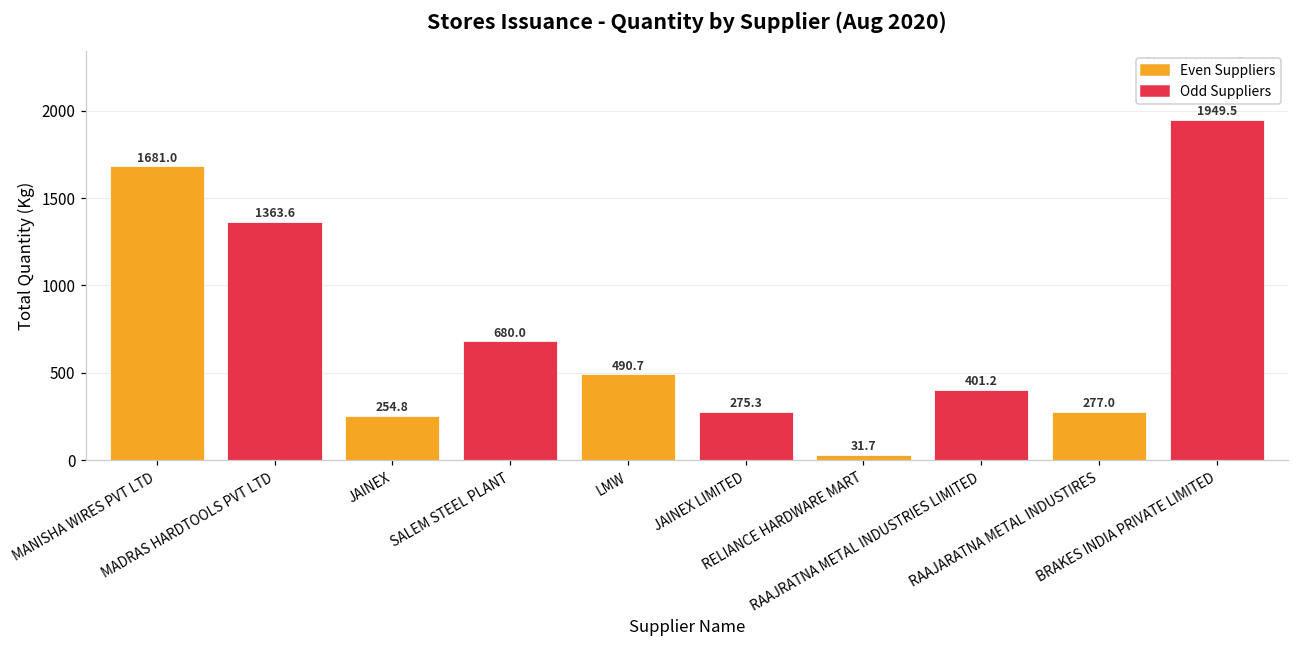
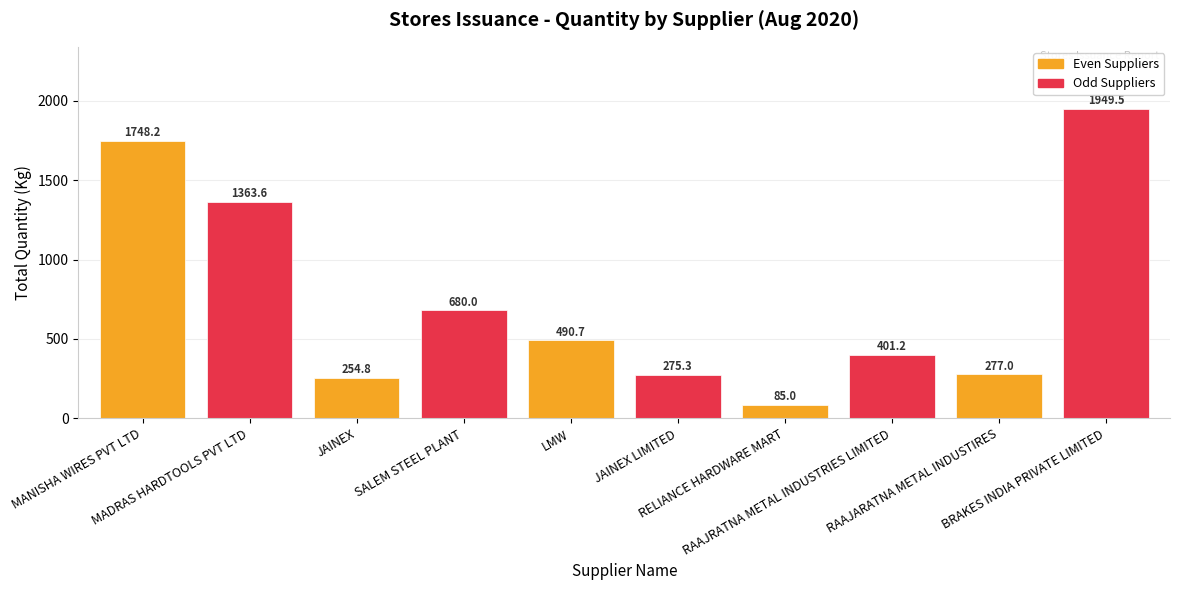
MANISHA WIRES PVT LTD: 1681.0 -> 1748.2
RELIANCE HARDWARE MART: 31.7 -> 85.0
